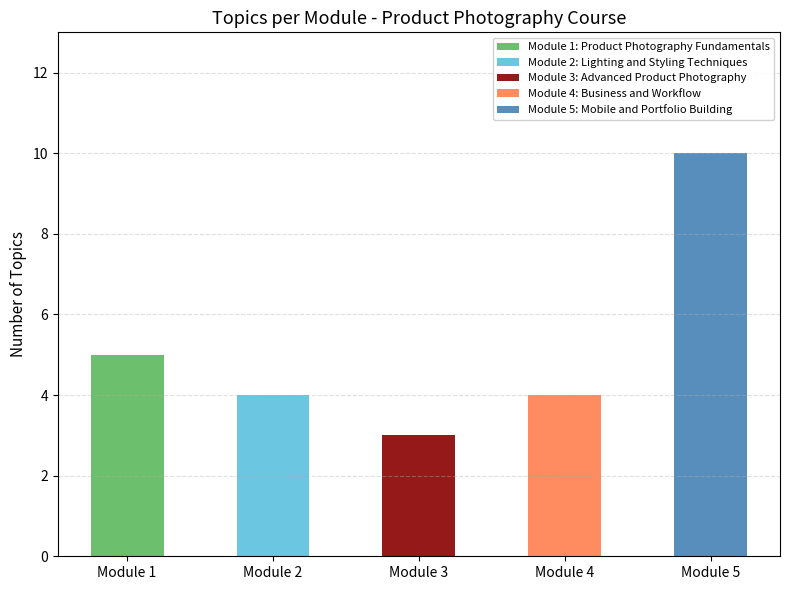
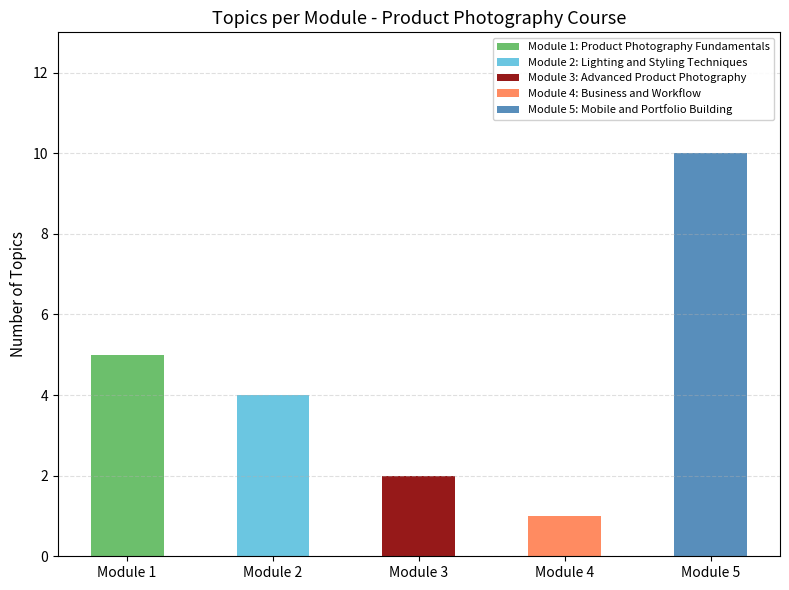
Module 3: 3 -> 2
Module 4: 4 -> 1
